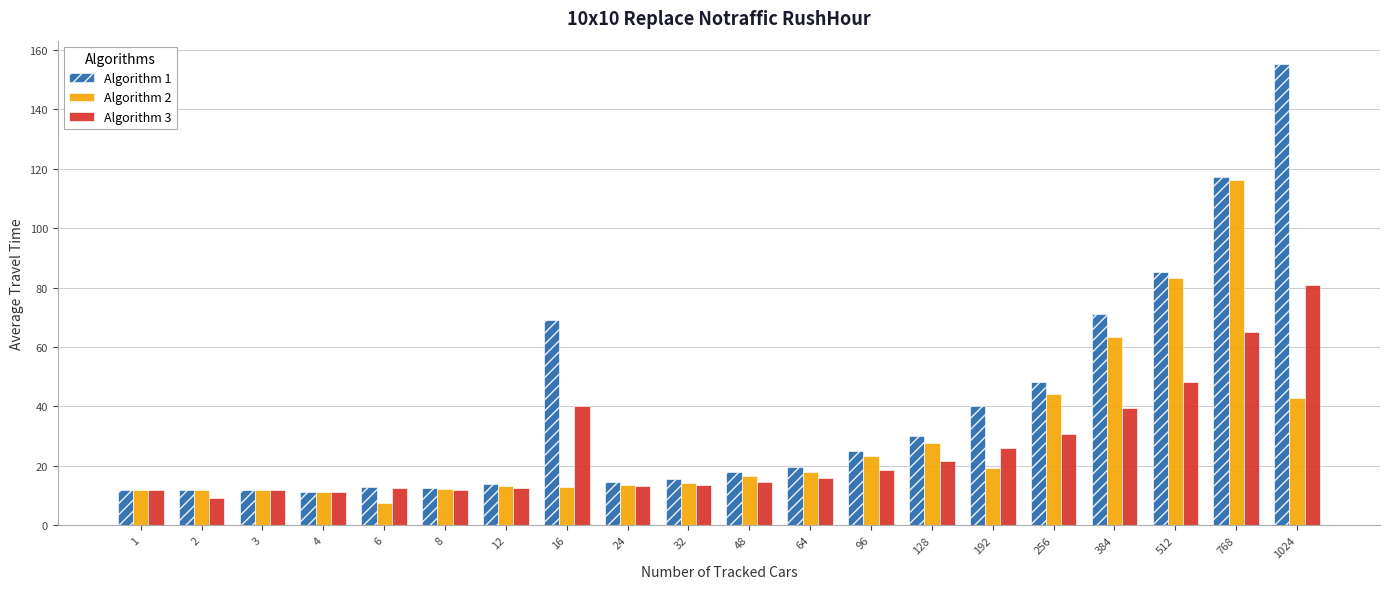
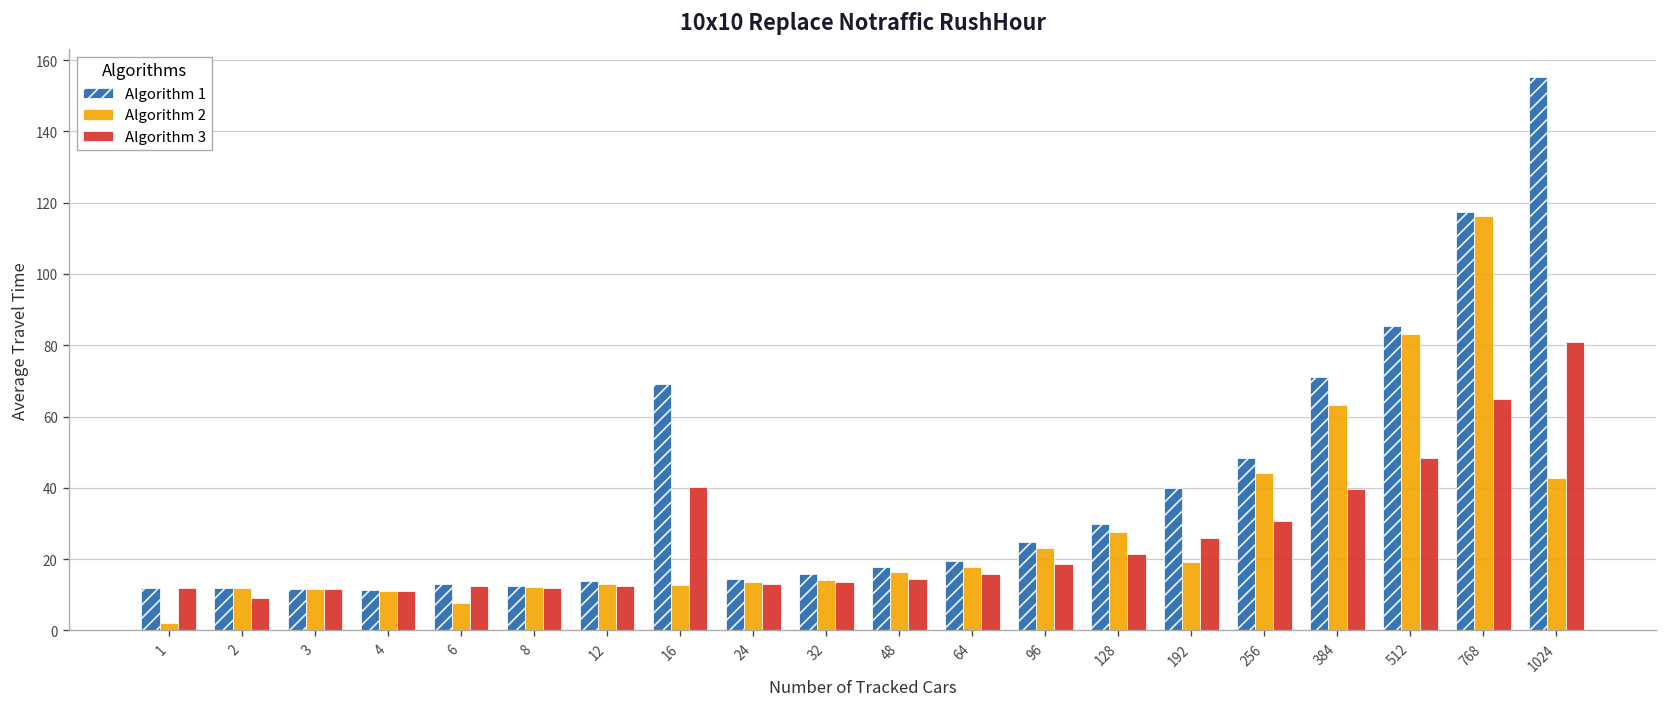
Algorithm 2, 1: 12 -> 2
